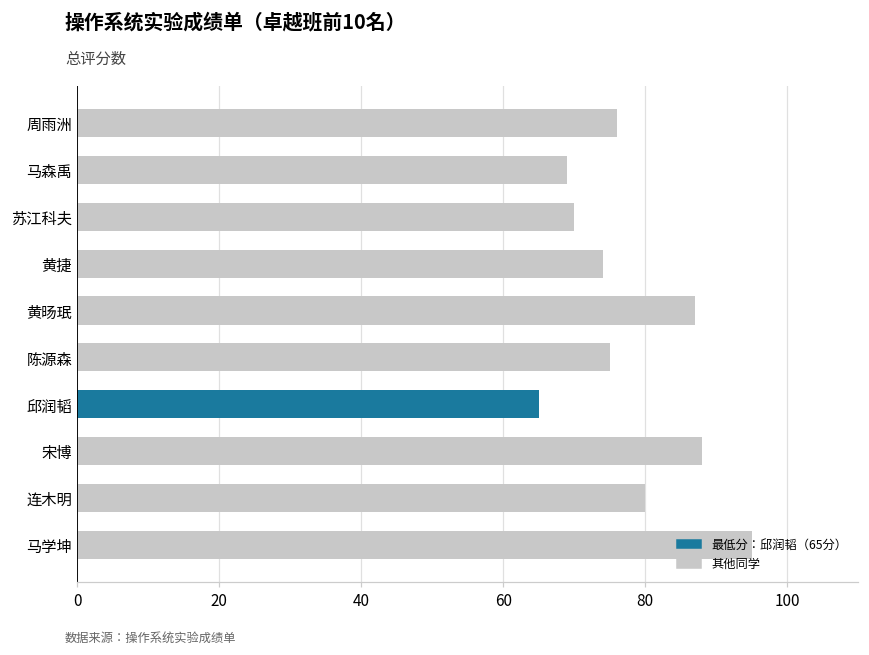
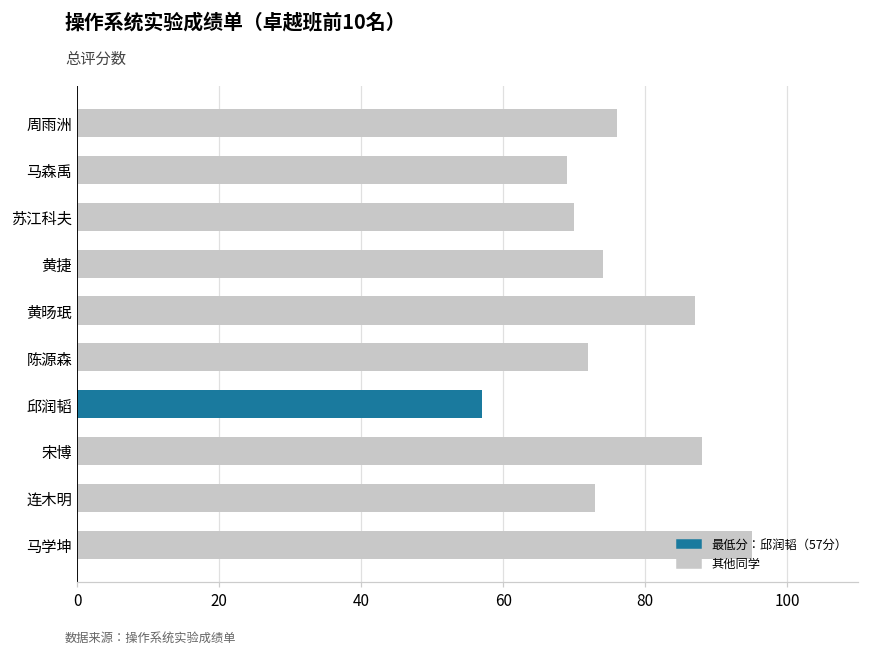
陈源森: 75 -> 72
邱润韬: 65分） -> 57分）
连木明: 80 -> 73
